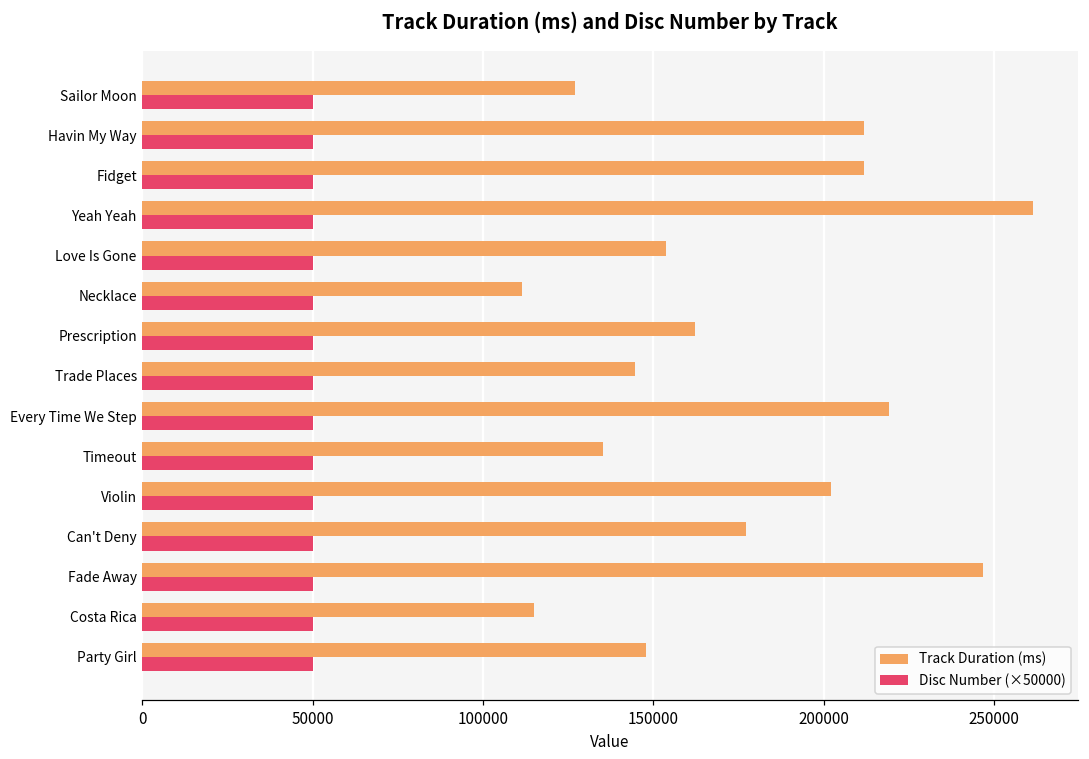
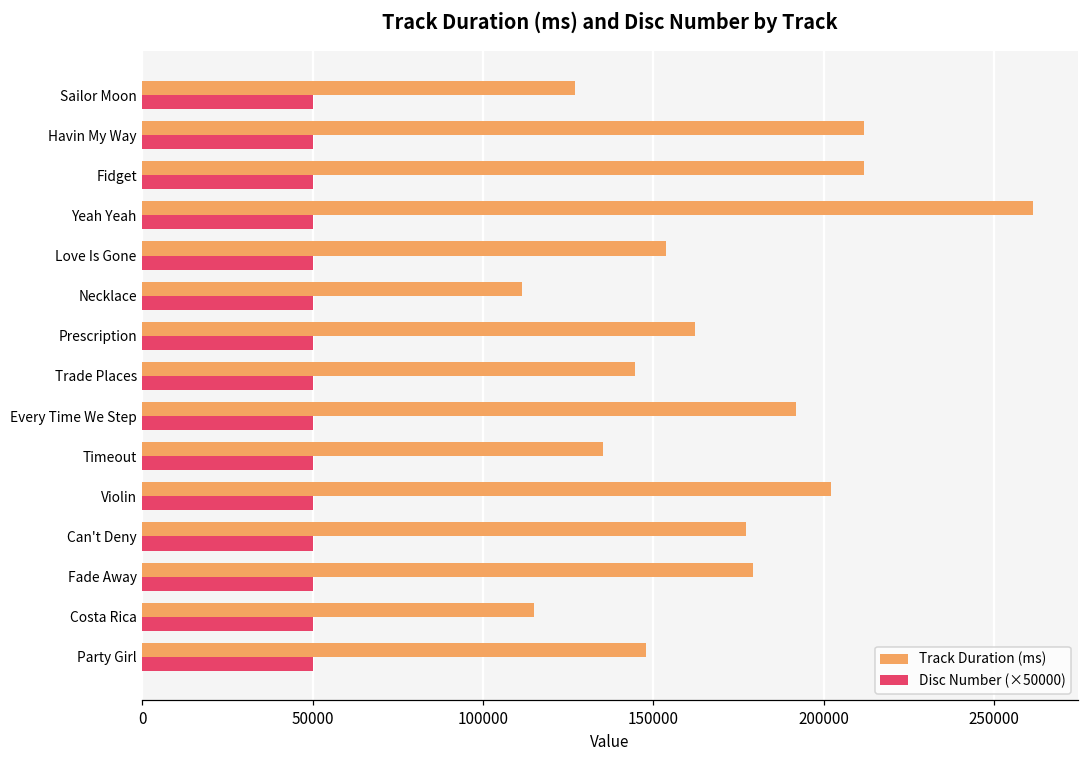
Track Duration (ms), Every Time We Step: 219000 -> 192000
Track Duration (ms), Fade Away: 247000 -> 179000
